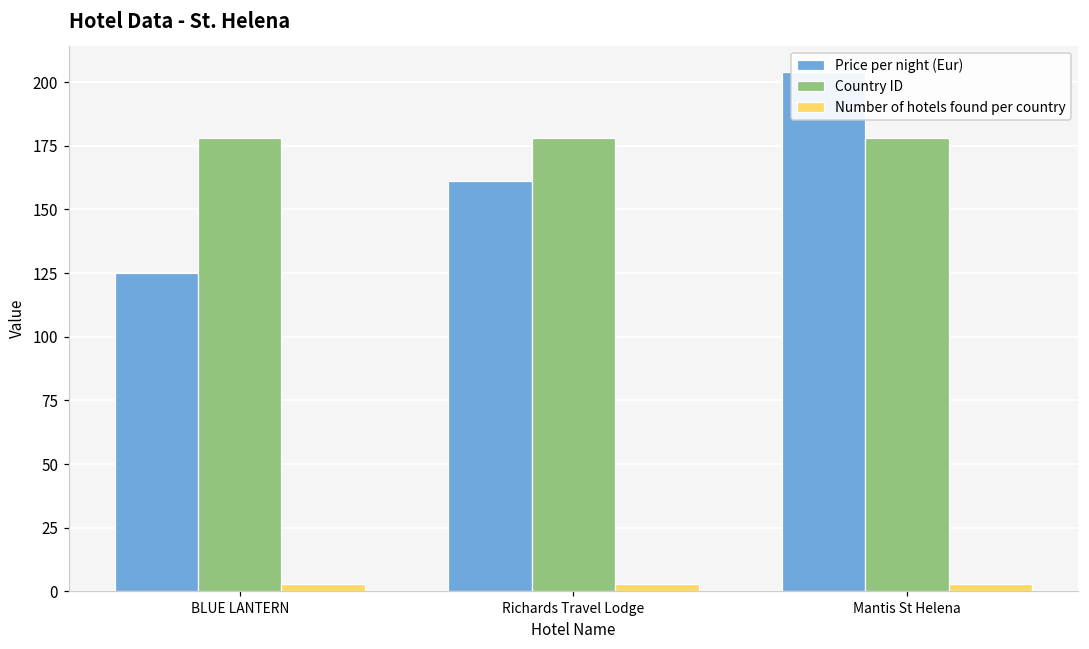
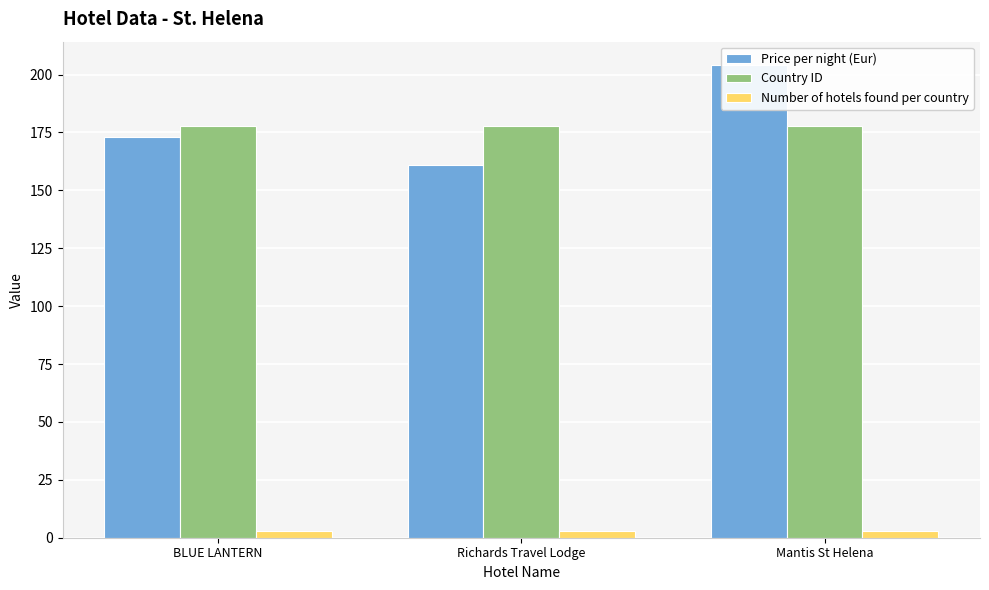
Price per night (Eur), BLUE LANTERN: 125 -> 173
